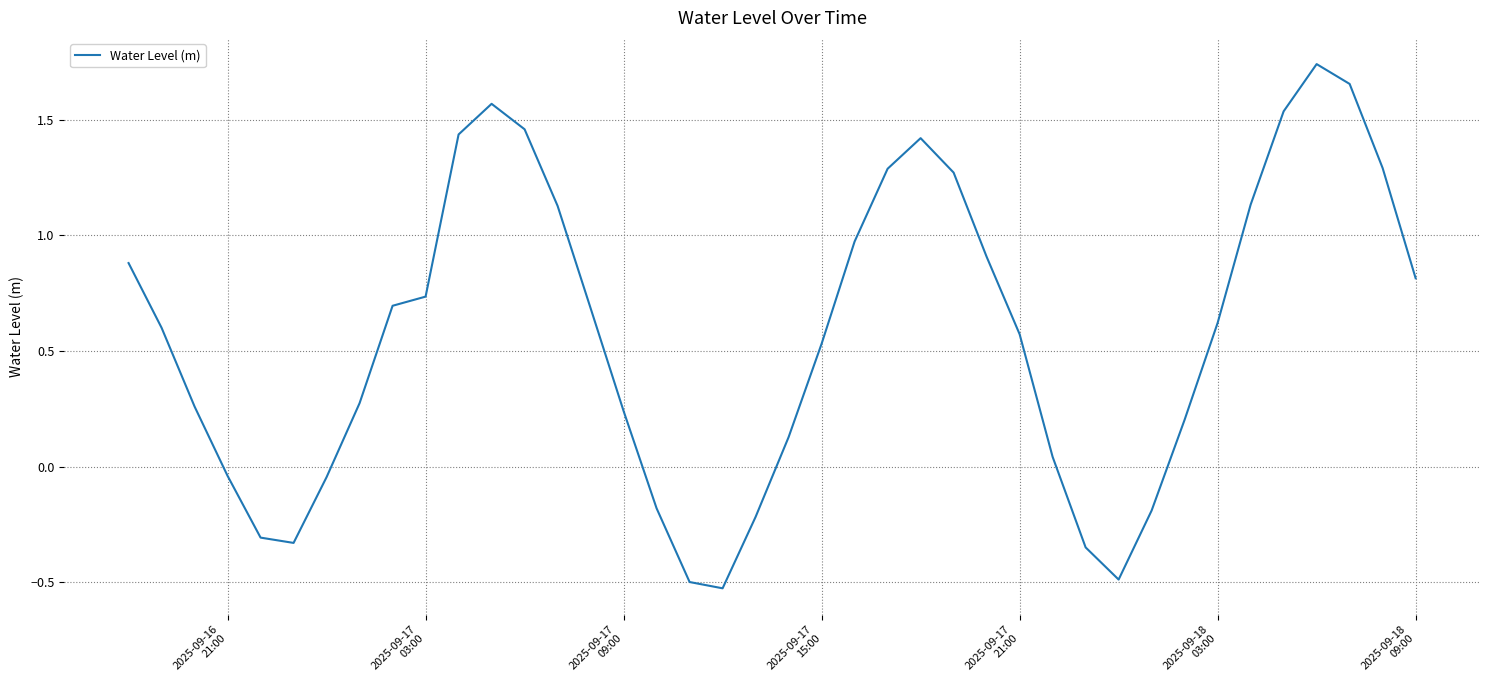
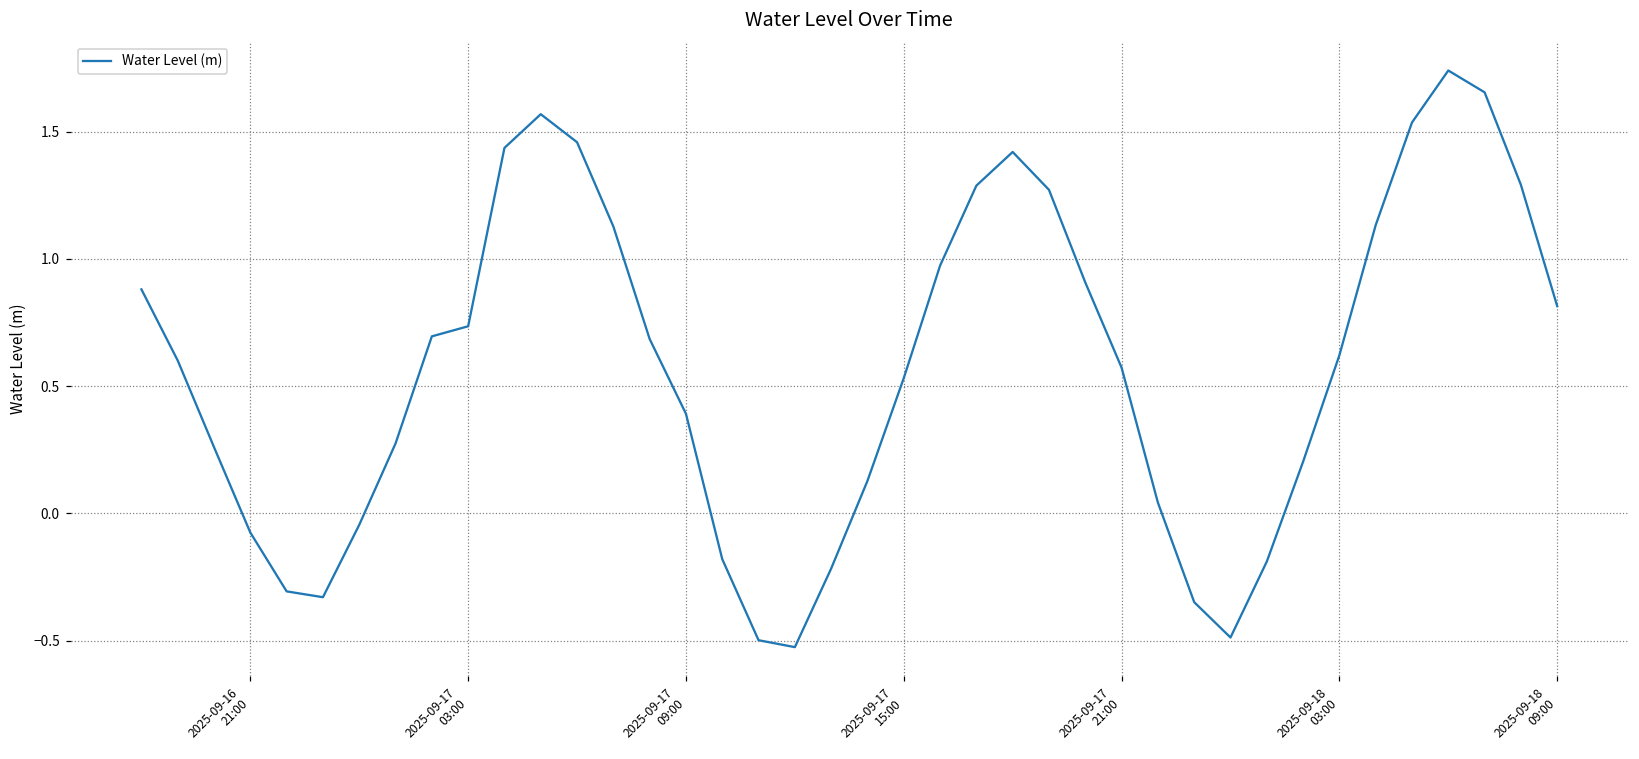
2025-09-16 21:00: -0.04 -> -0.08
2025-09-17 09:00: 0.24 -> 0.39
